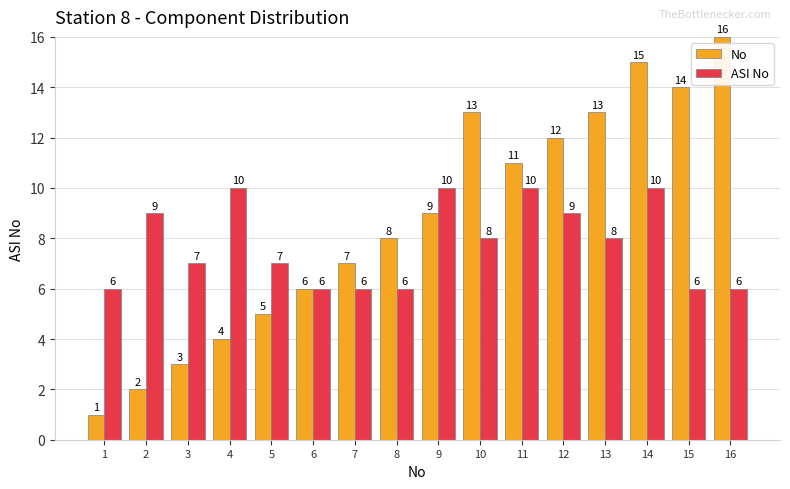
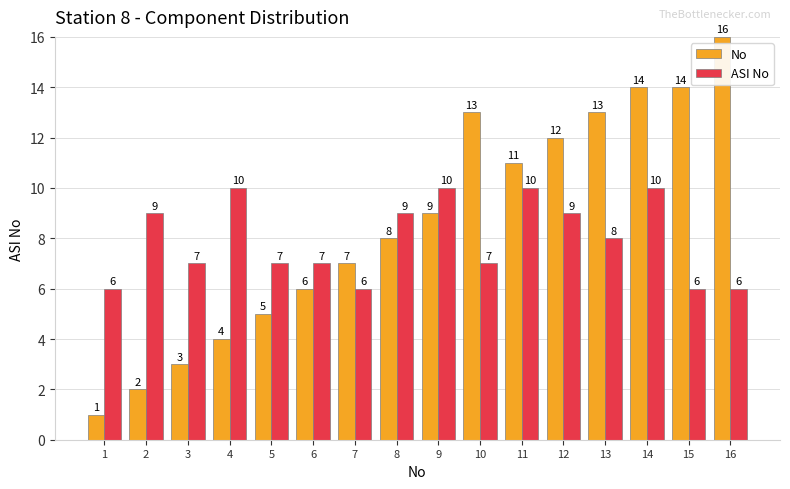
ASI No, 6: 6 -> 7
ASI No, 8: 6 -> 9
ASI No, 10: 8 -> 7
No, 14: 15 -> 14
